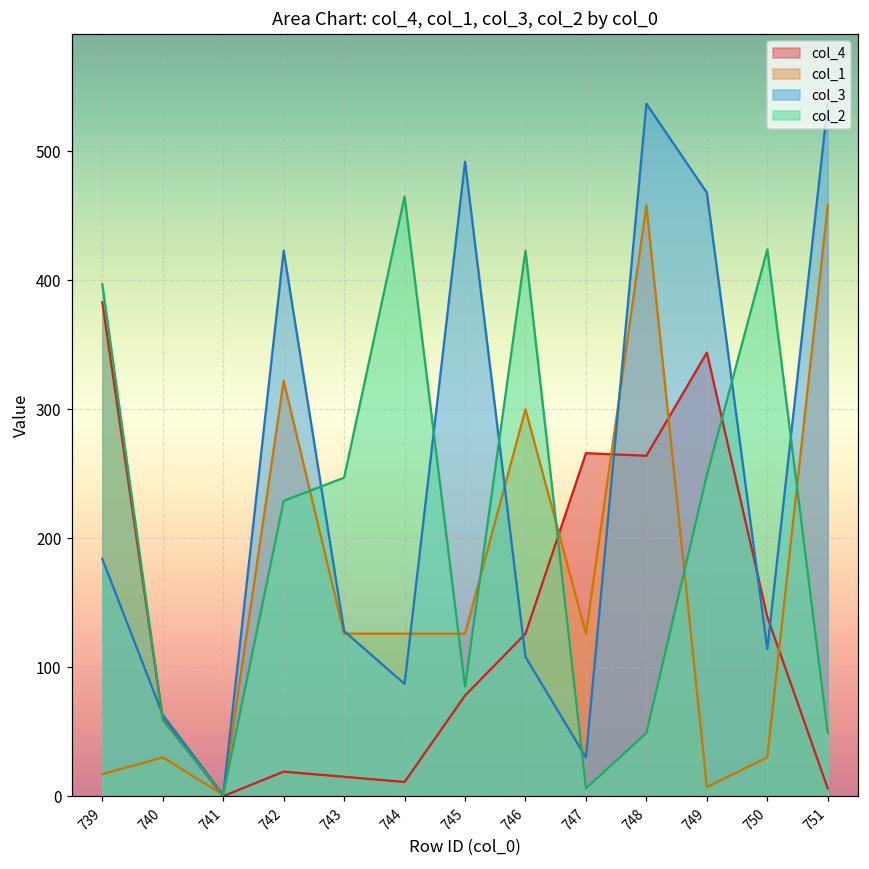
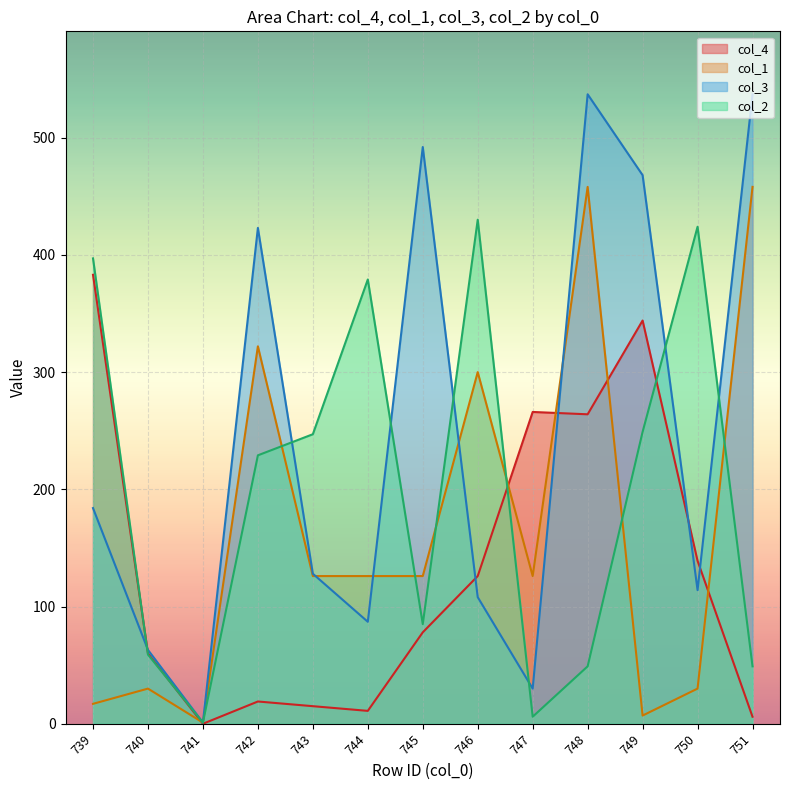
col_2, 744: 465 -> 379
col_2, 746: 423 -> 430
